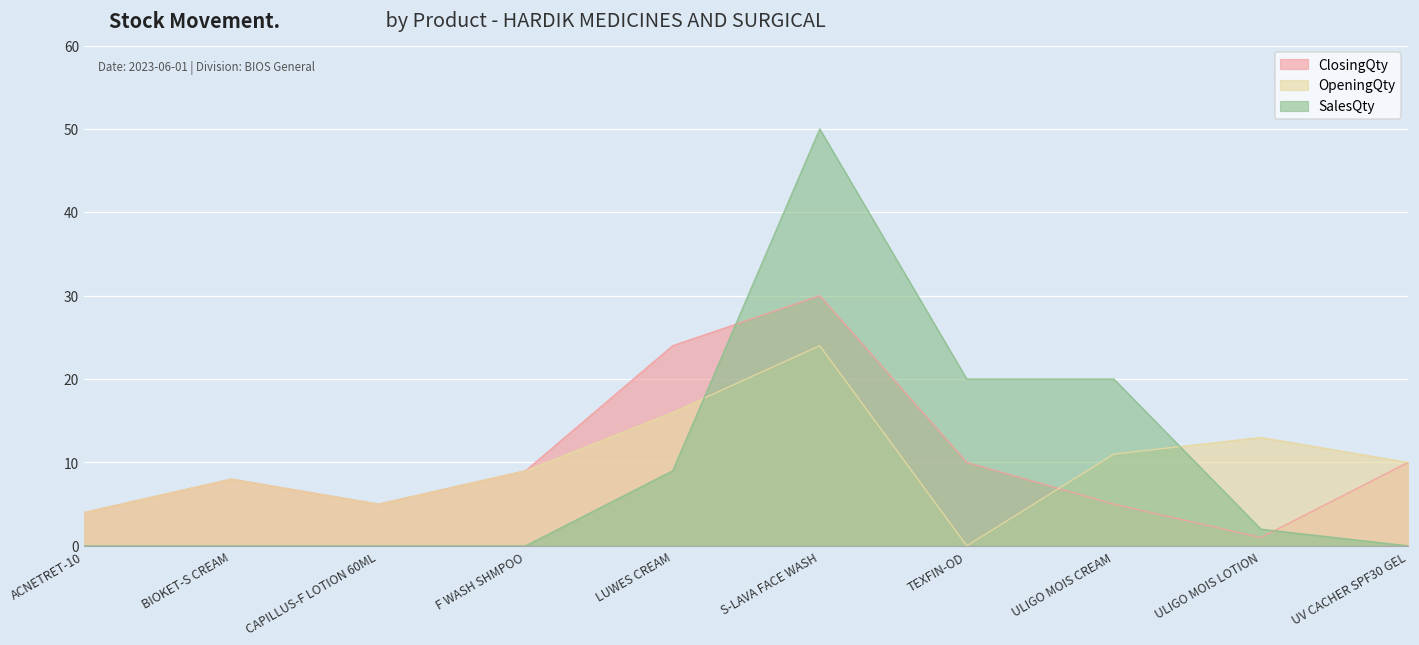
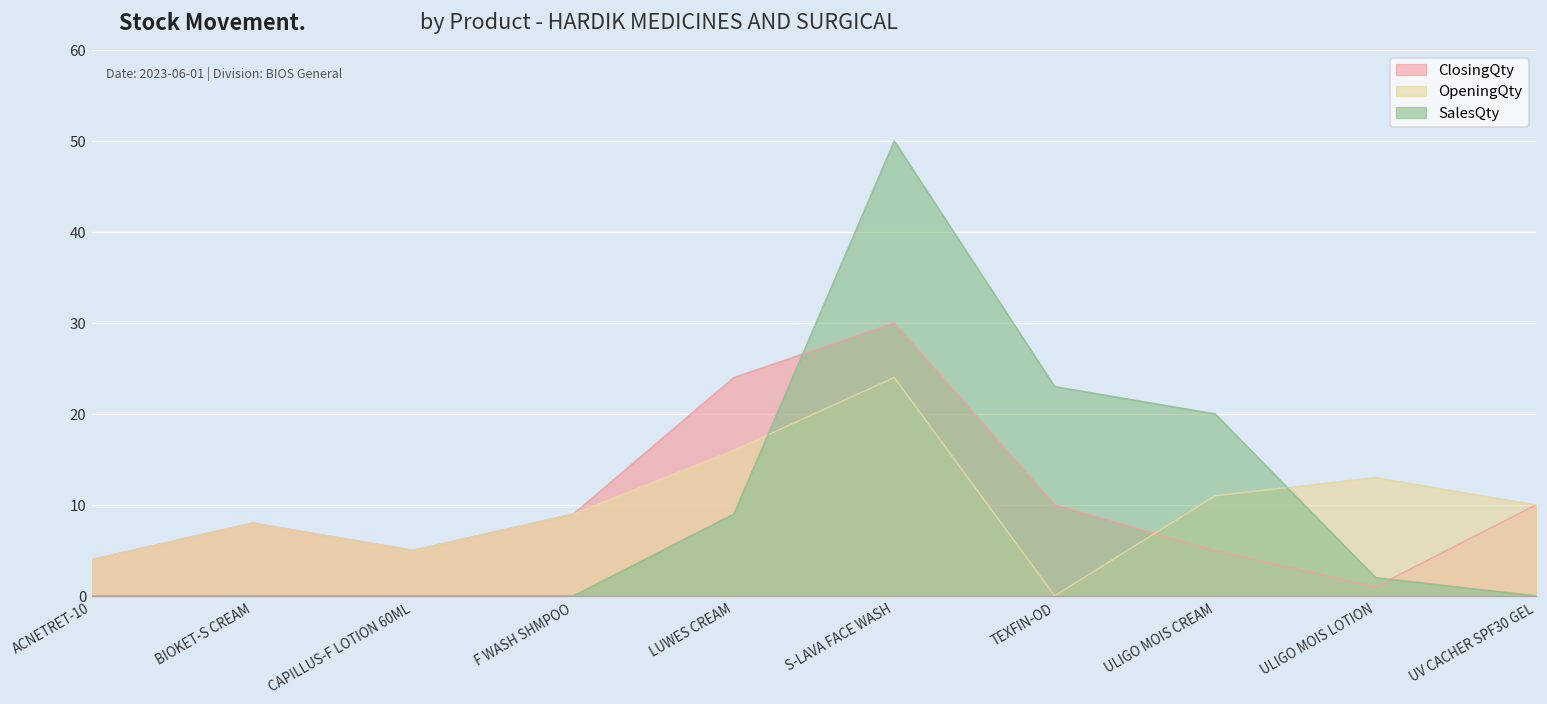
SalesQty, TEXFIN-OD: 20 -> 23
